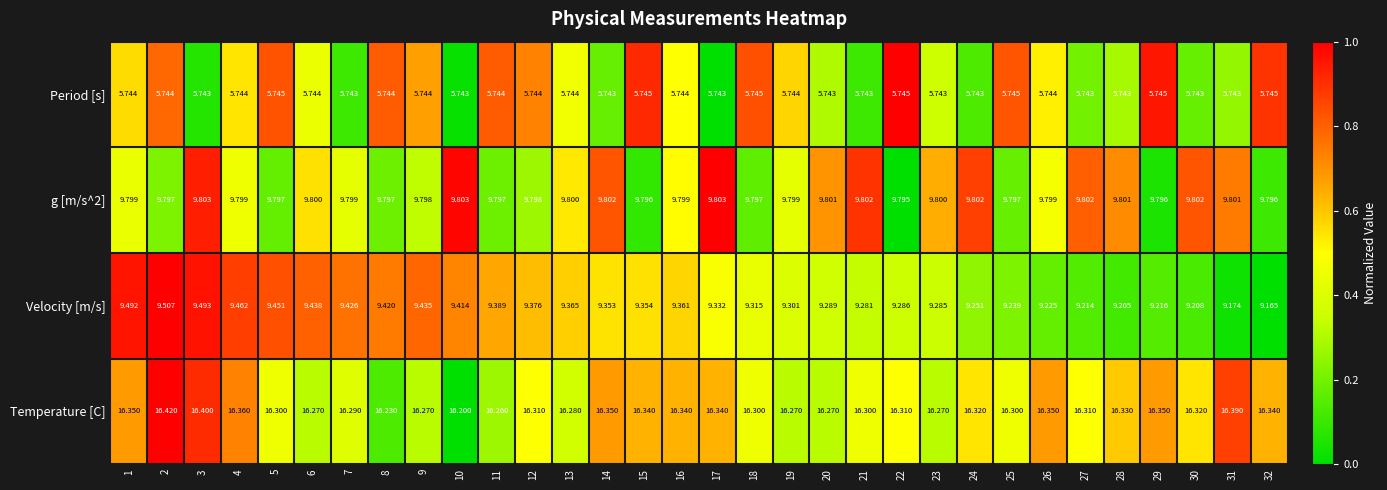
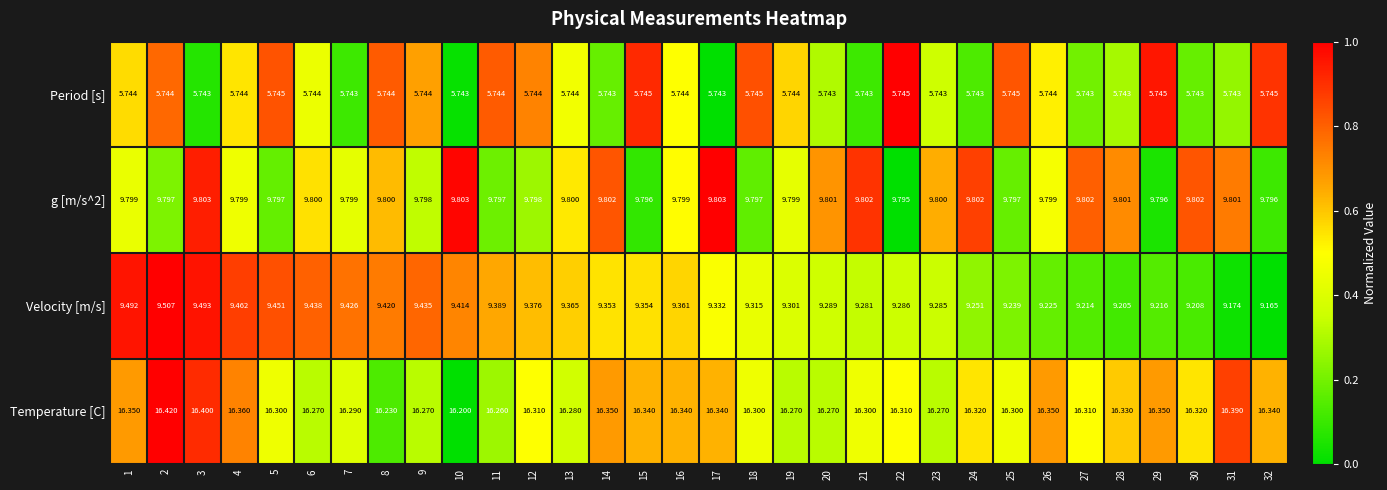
g [m/s^2], 8: 9.797 -> 9.800
